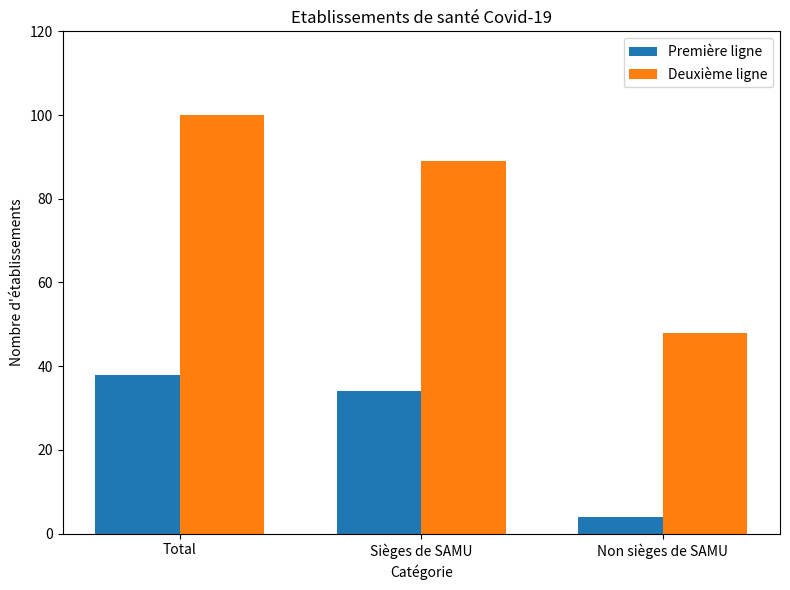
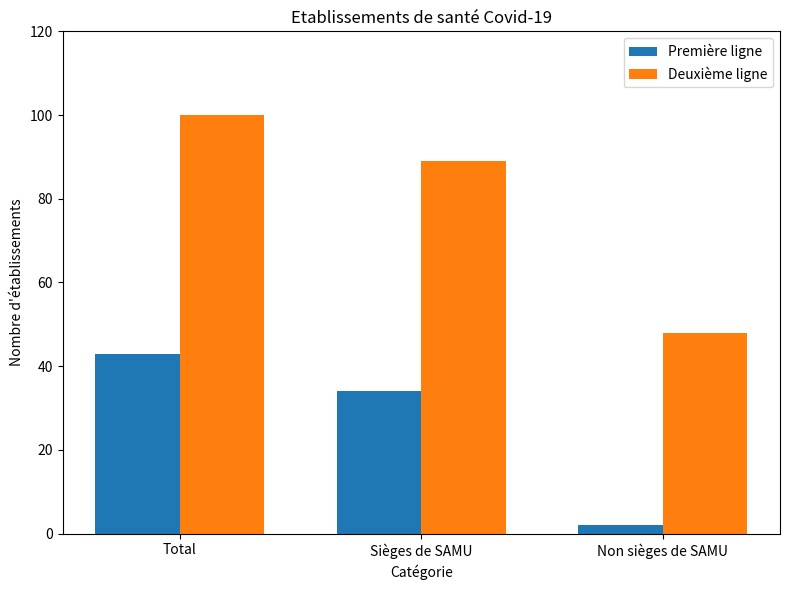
Première ligne, Total: 38 -> 43
Première ligne, Non sièges de SAMU: 4 -> 2
